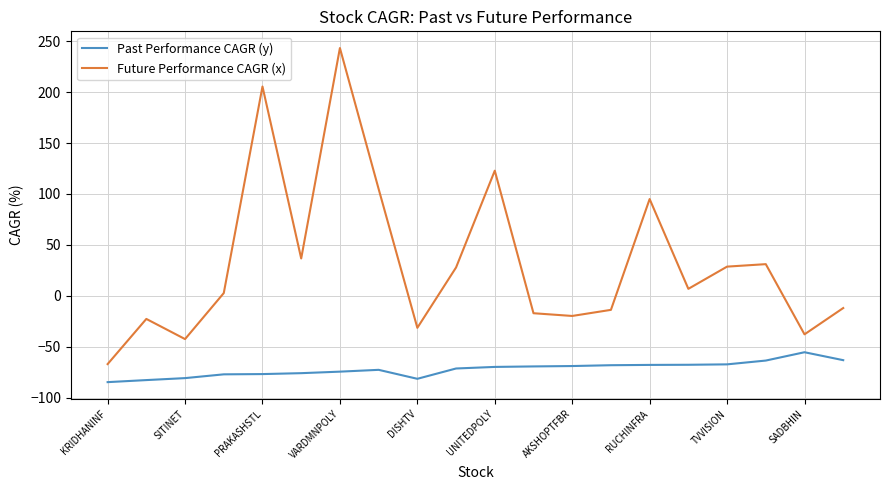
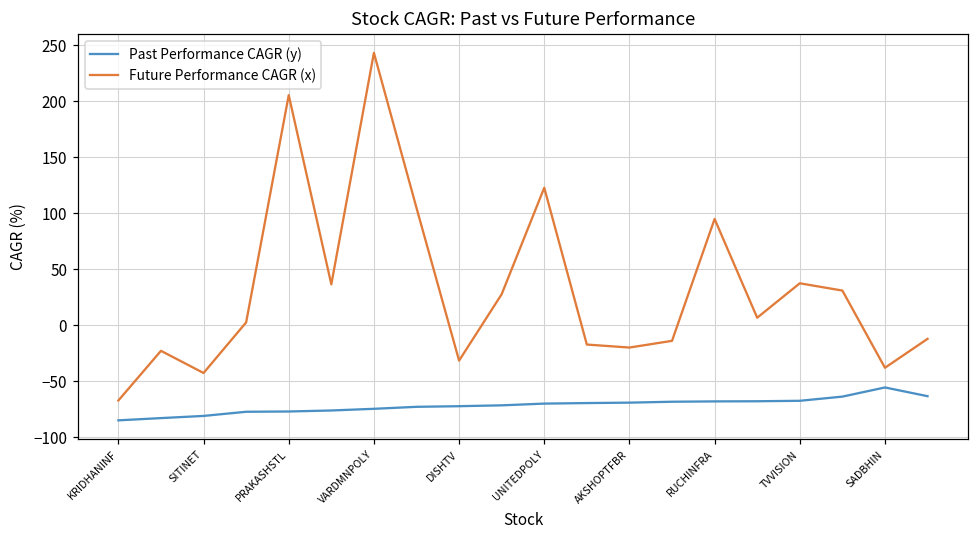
Past Performance CAGR (y), DISHTV: -82 -> -72
Future Performance CAGR (x), TVVISION: 29 -> 38
